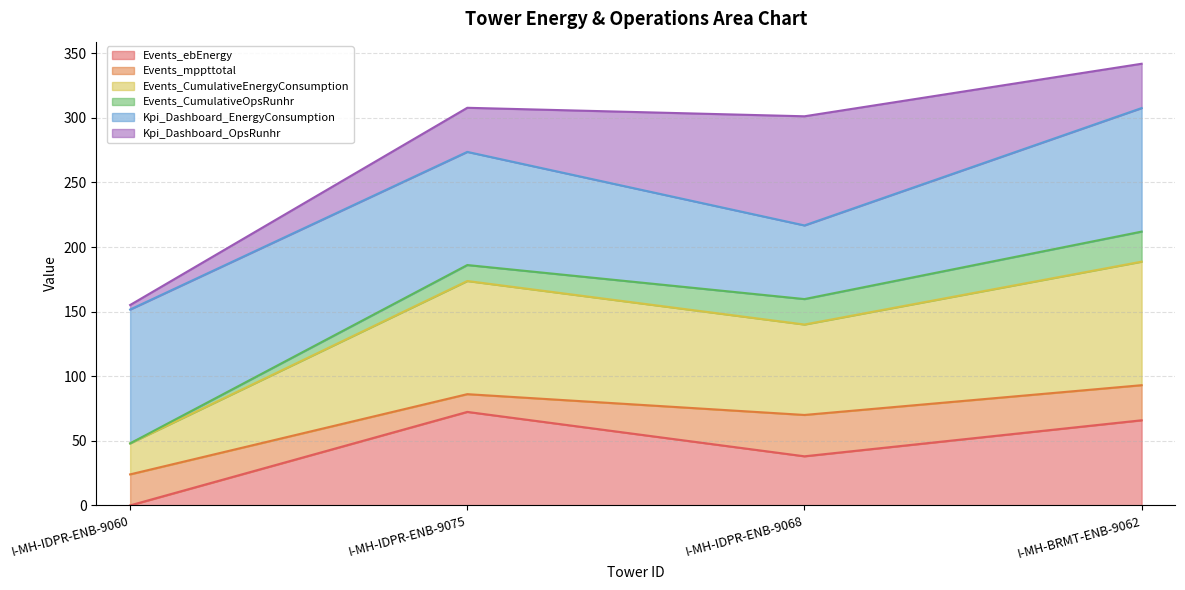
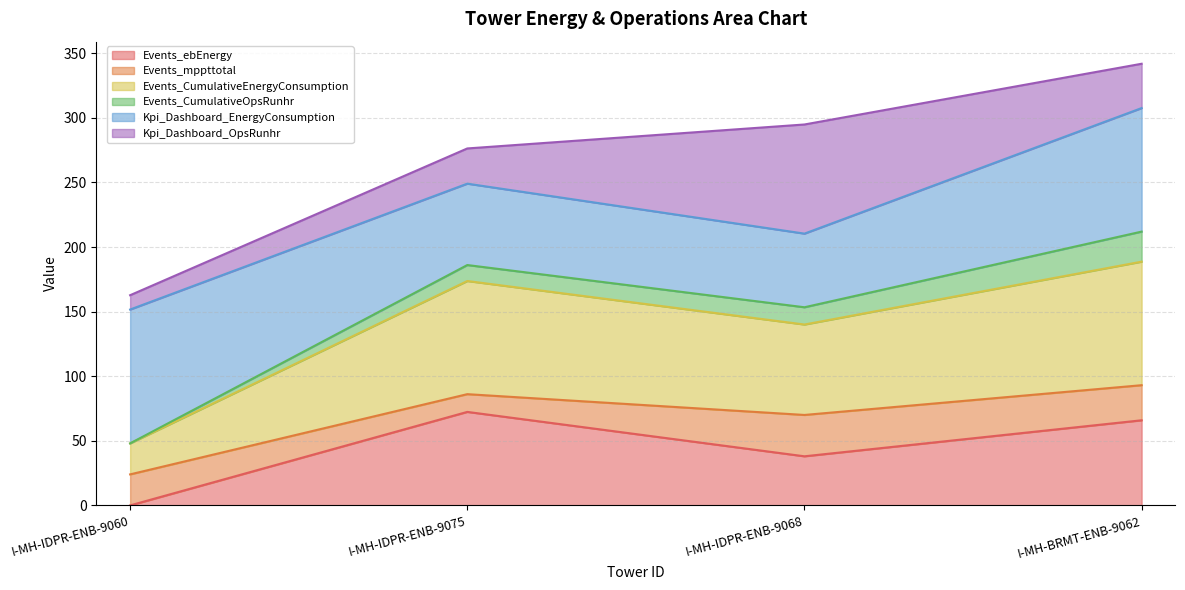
Kpi_Dashboard_OpsRunhr, I-MH-IDPR-ENB-9060: 4 -> 11
Kpi_Dashboard_EnergyConsumption, I-MH-IDPR-ENB-9075: 88 -> 63
Kpi_Dashboard_OpsRunhr, I-MH-IDPR-ENB-9075: 34 -> 27
Events_CumulativeOpsRunhr, I-MH-IDPR-ENB-9068: 20 -> 13
